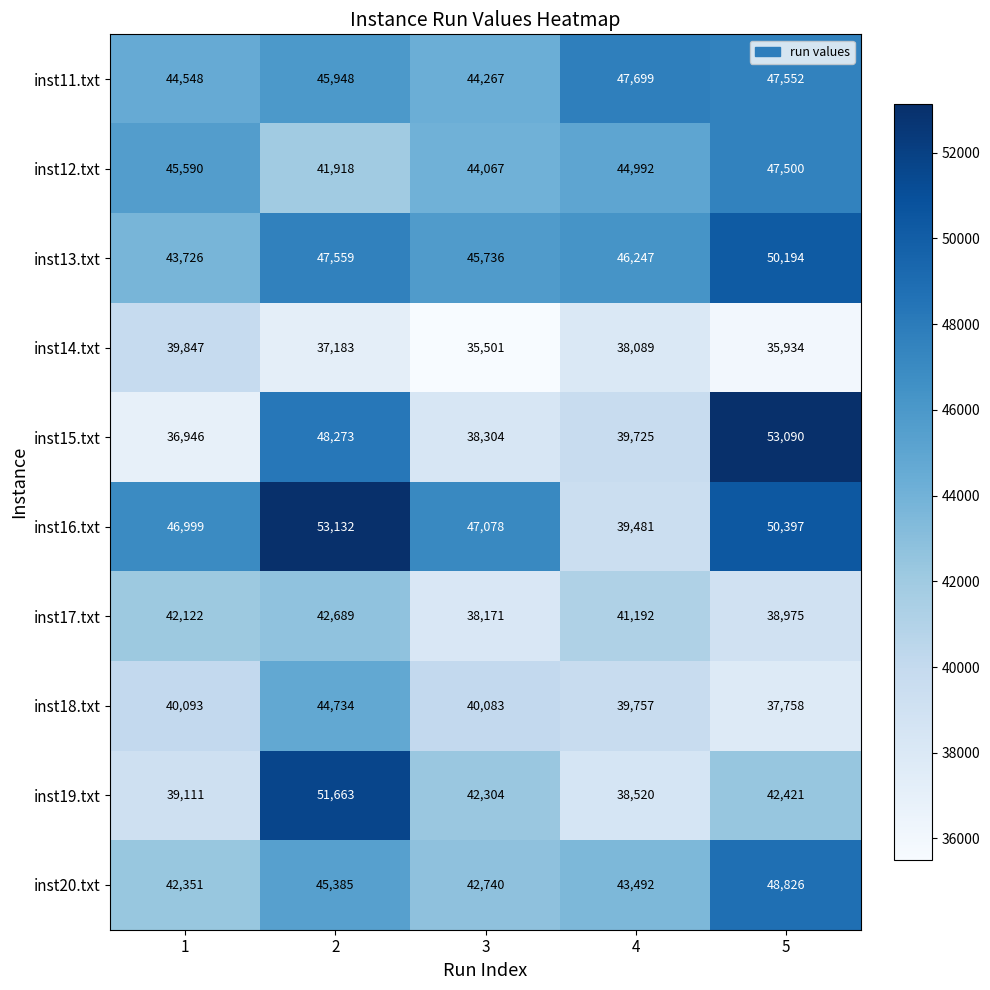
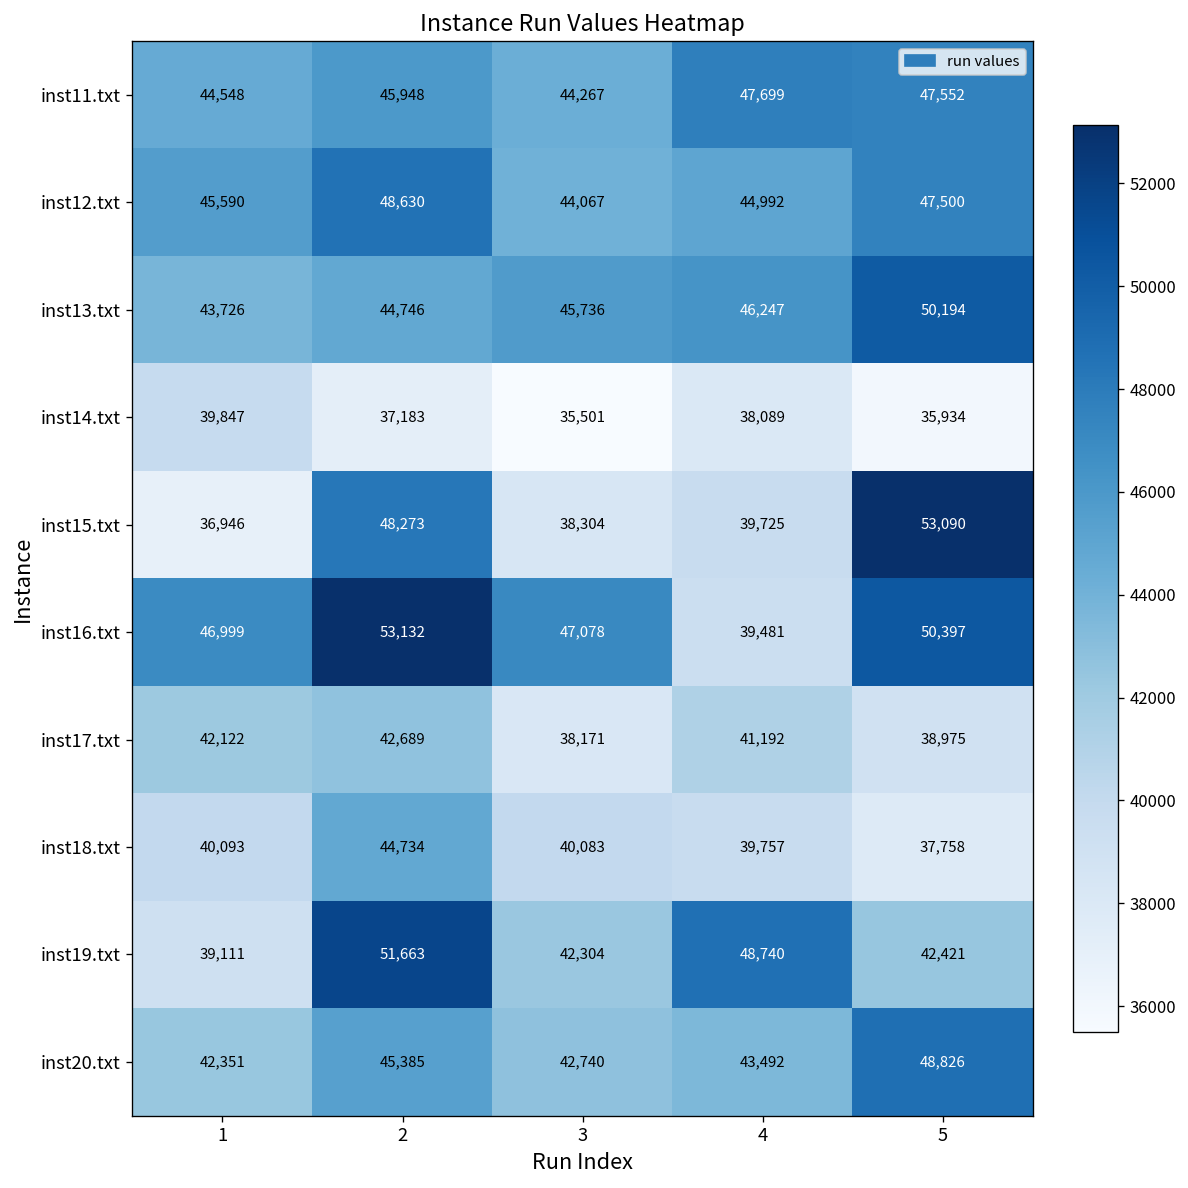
inst12.txt, 2: 41,918 -> 48,630
inst13.txt, 2: 47,559 -> 44,746
inst19.txt, 4: 38,520 -> 48,740
